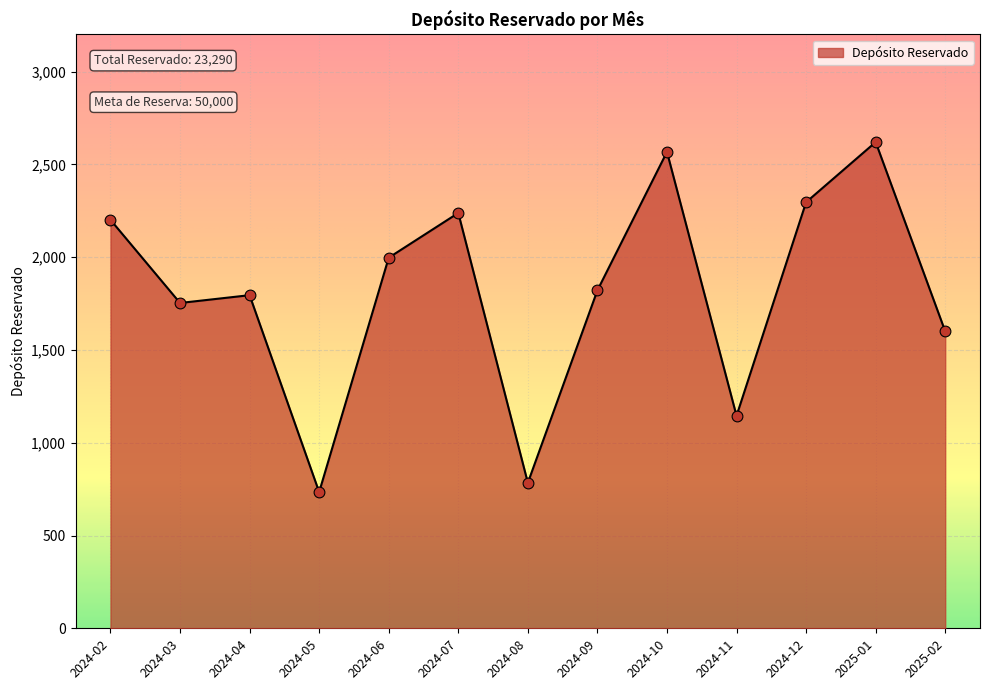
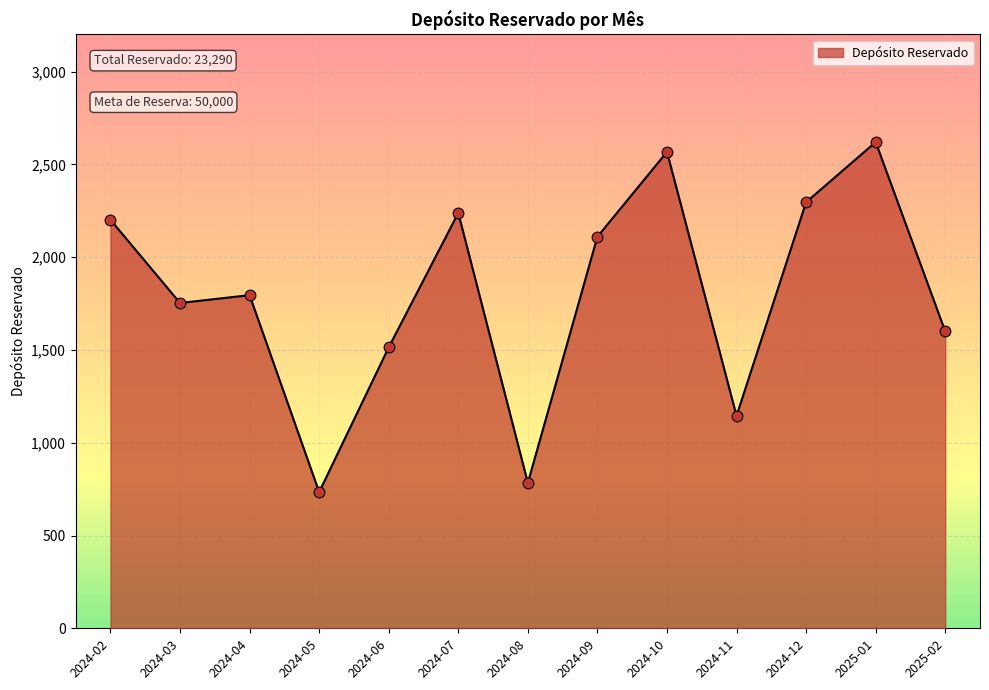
2024-06: 2,000 -> 1,510
2024-09: 1,820 -> 2,110
